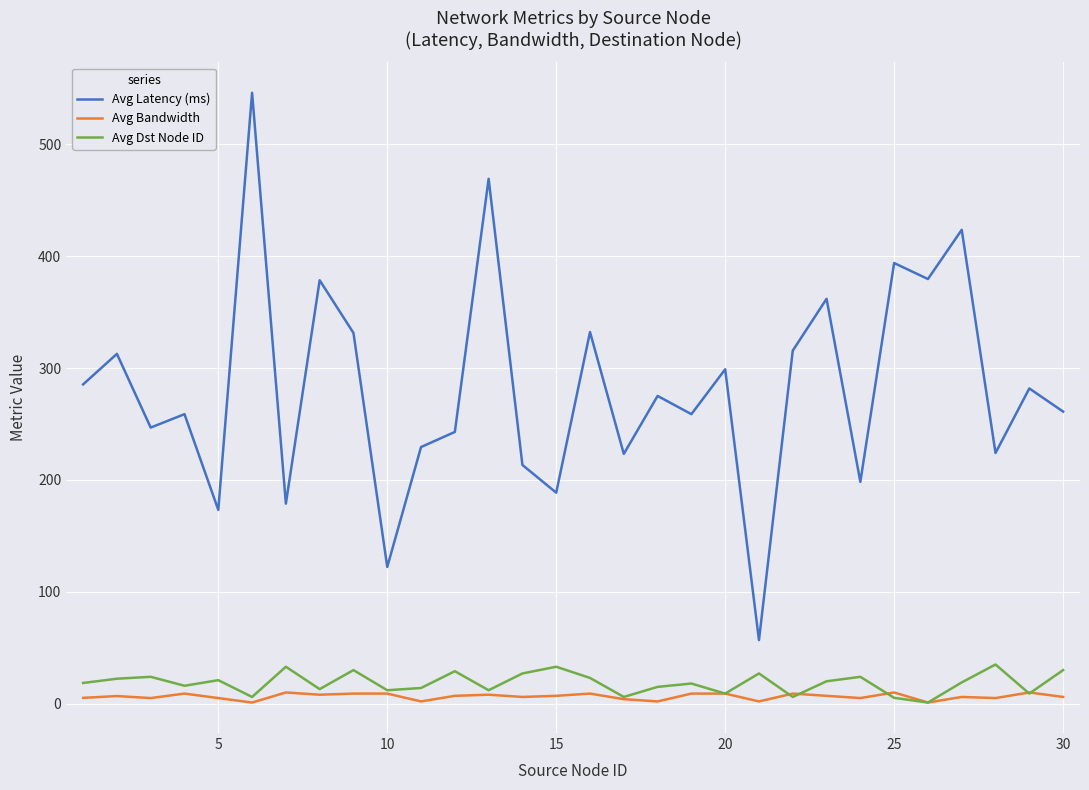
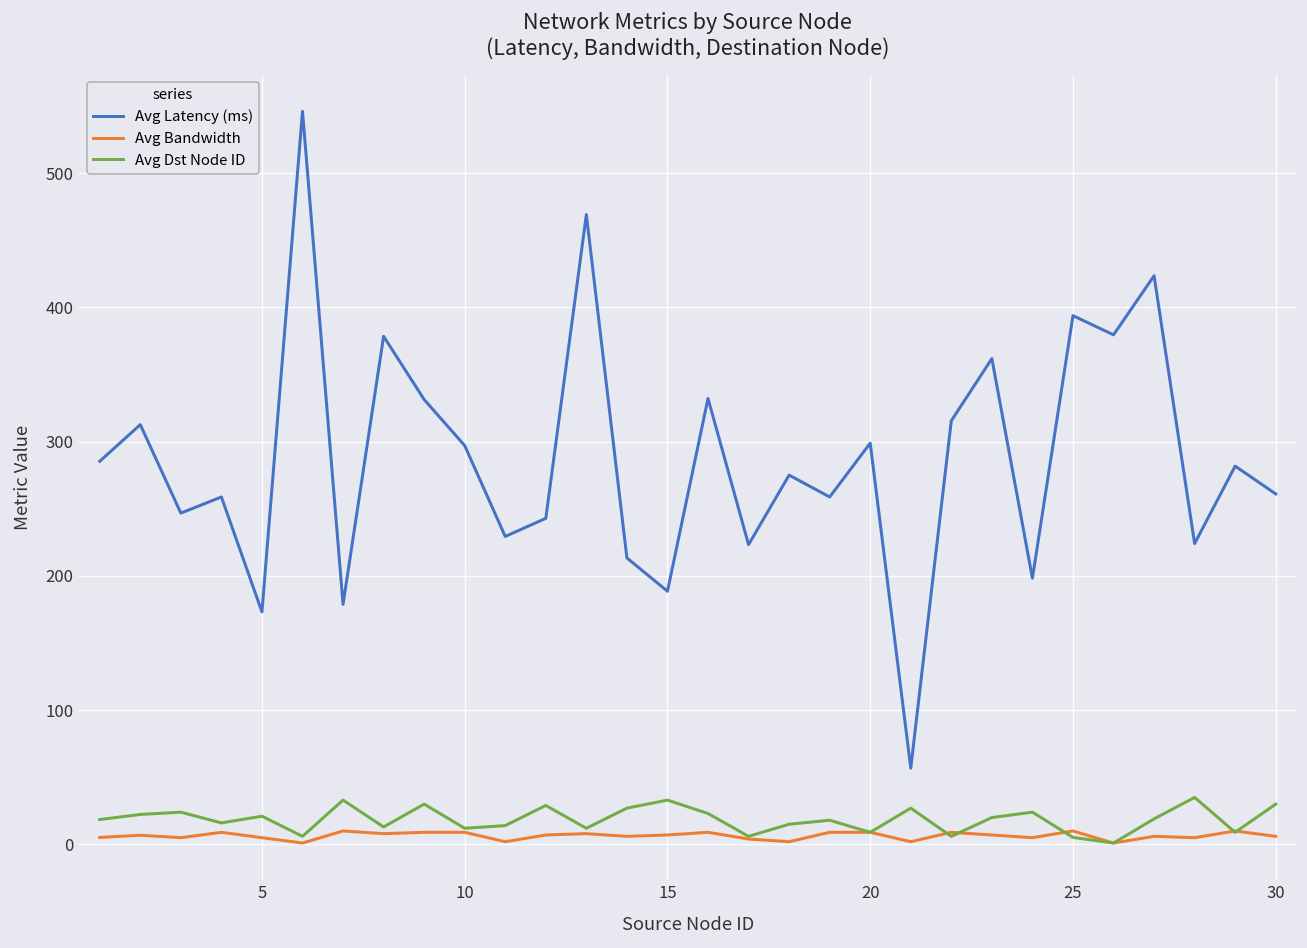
Avg Latency (ms), 10: 122 -> 297
